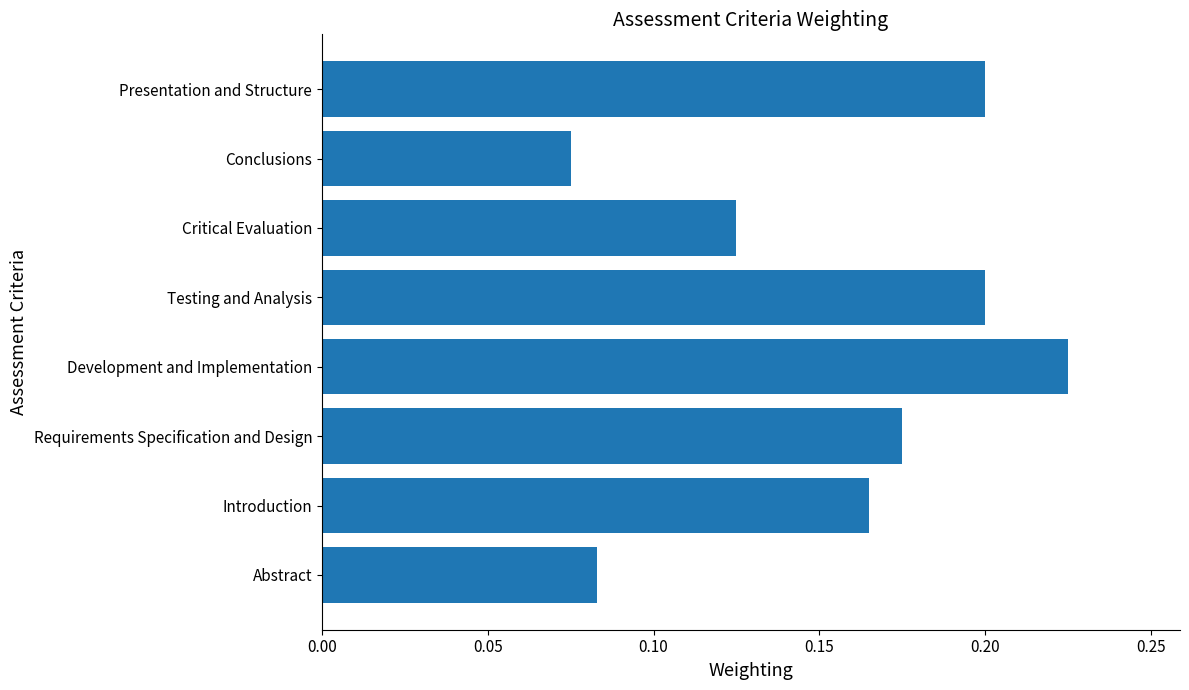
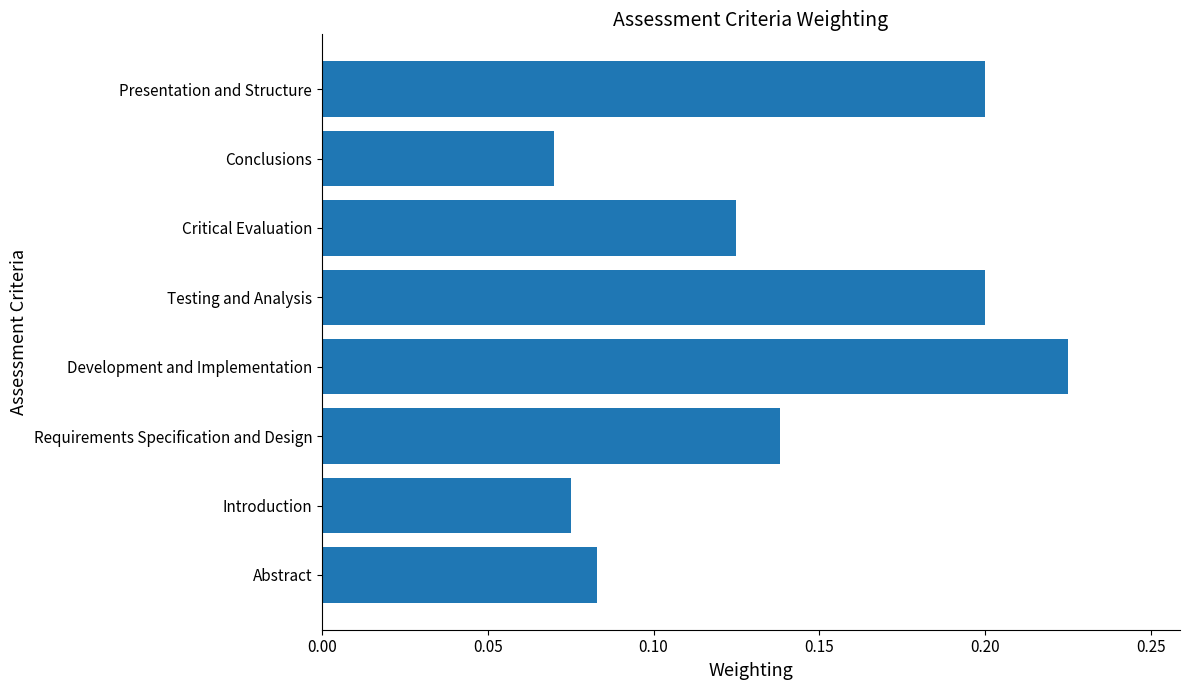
Conclusions: 0.075 -> 0.070
Requirements Specification and Design: 0.175 -> 0.138
Introduction: 0.165 -> 0.075
